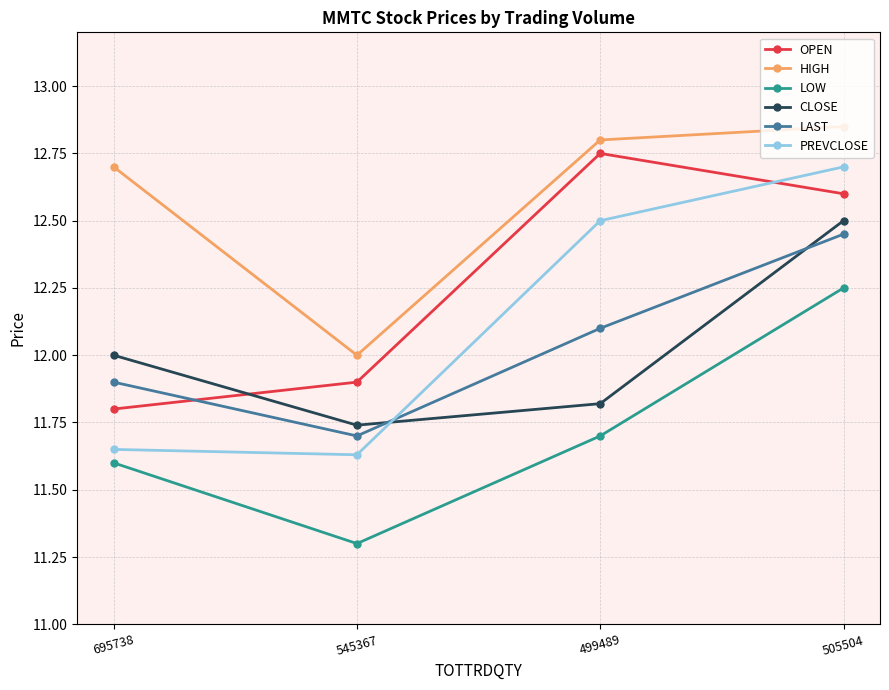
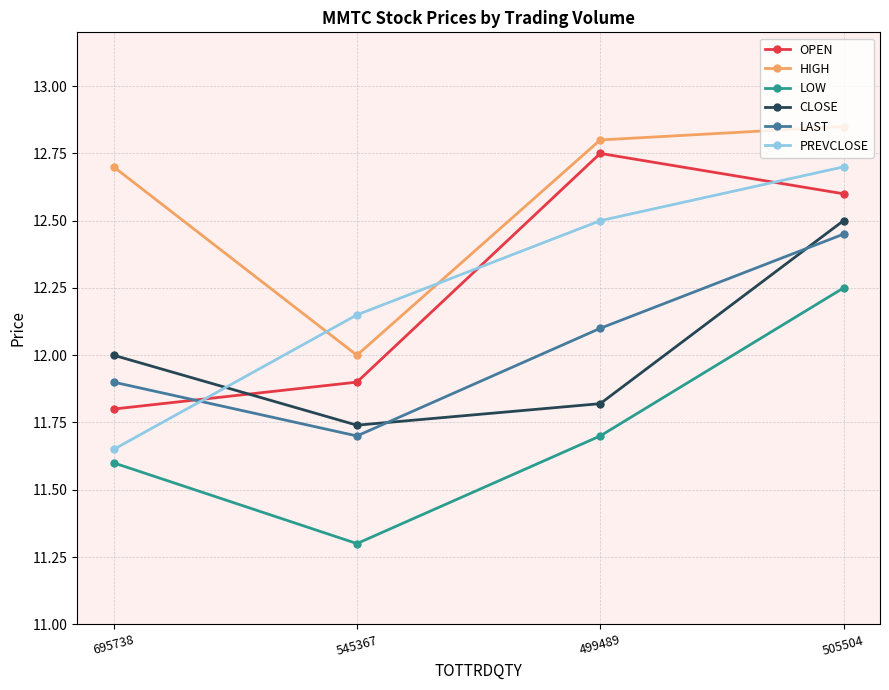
PREVCLOSE, 545367: 11.63 -> 12.15
